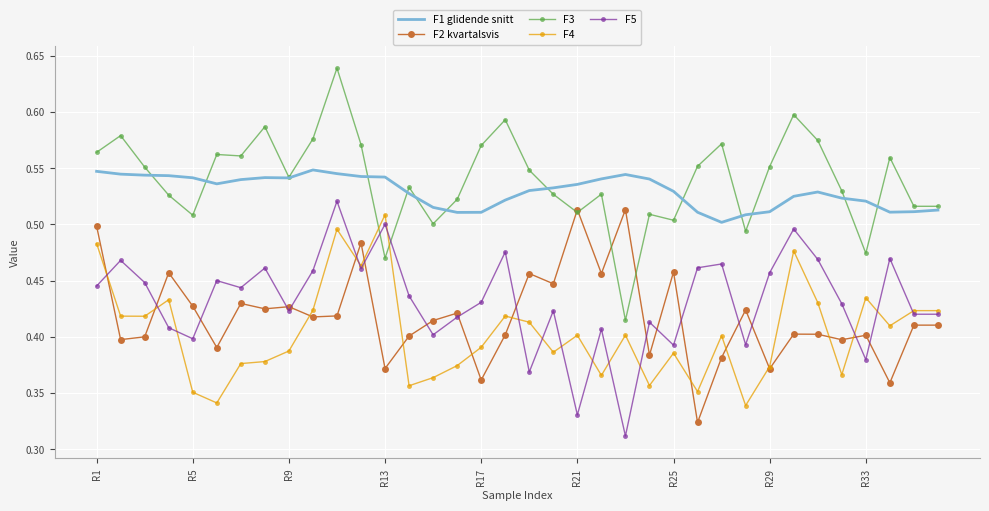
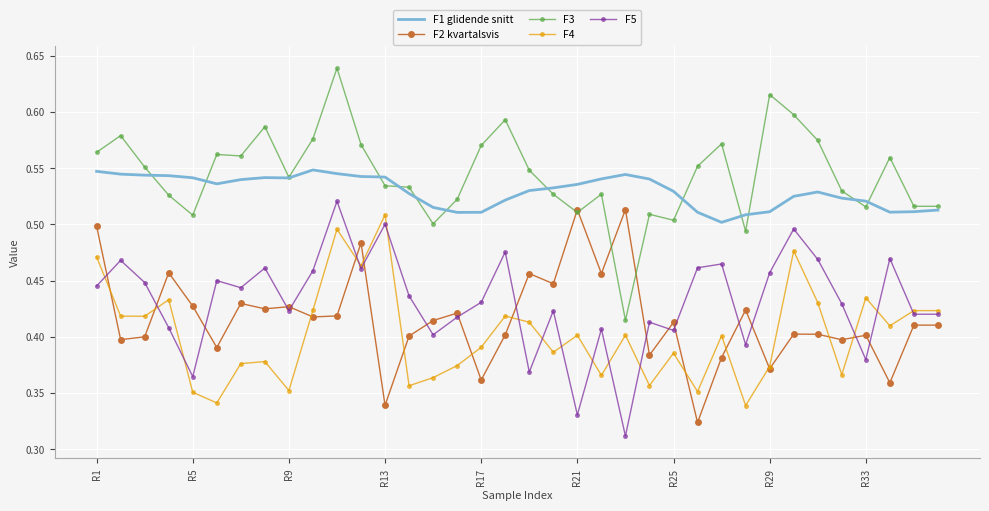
F4, R1: 0.483 -> 0.471
F5, R5: 0.398 -> 0.365
F4, R9: 0.387 -> 0.352
F2 kvartalsvis, R13: 0.372 -> 0.339
F3, R13: 0.470 -> 0.534
F2 kvartalsvis, R25: 0.458 -> 0.413
F5, R25: 0.393 -> 0.406
F3, R29: 0.551 -> 0.615
F3, R33: 0.474 -> 0.516
